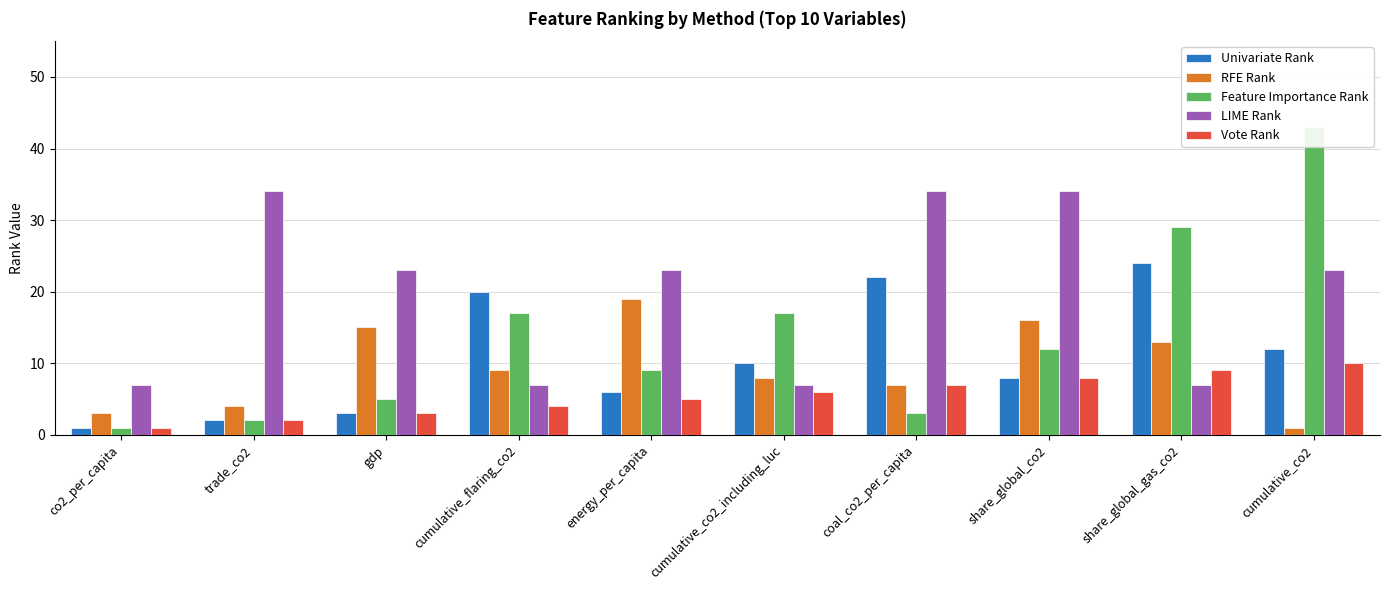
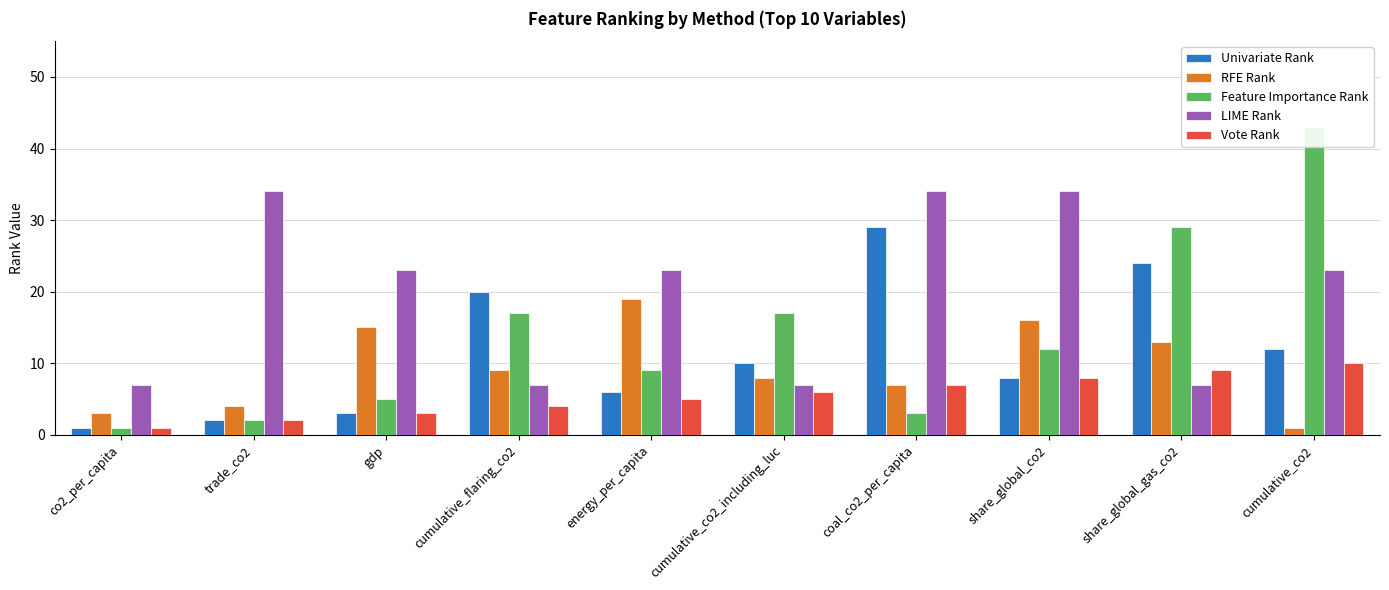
Univariate Rank, coal_co2_per_capita: 22 -> 29
